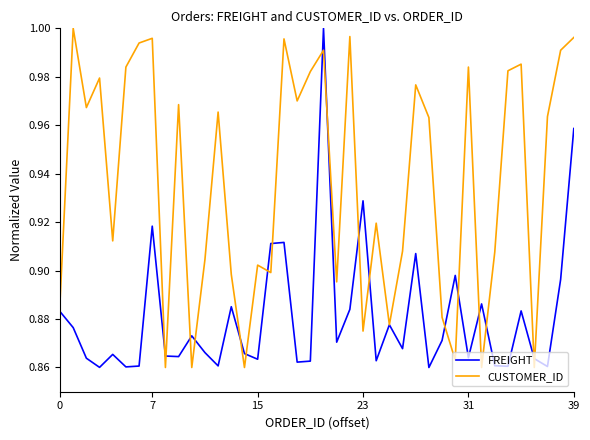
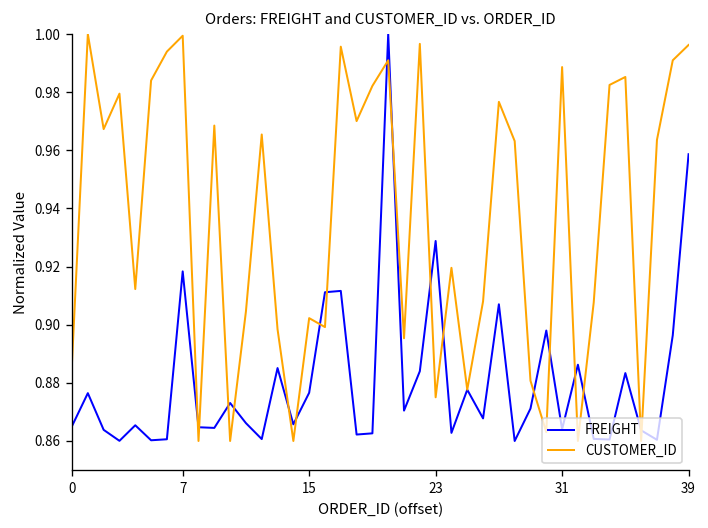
FREIGHT, 0: 0.883 -> 0.865
CUSTOMER_ID, 7: 0.996 -> 0.999
FREIGHT, 15: 0.863 -> 0.877
CUSTOMER_ID, 31: 0.984 -> 0.989
